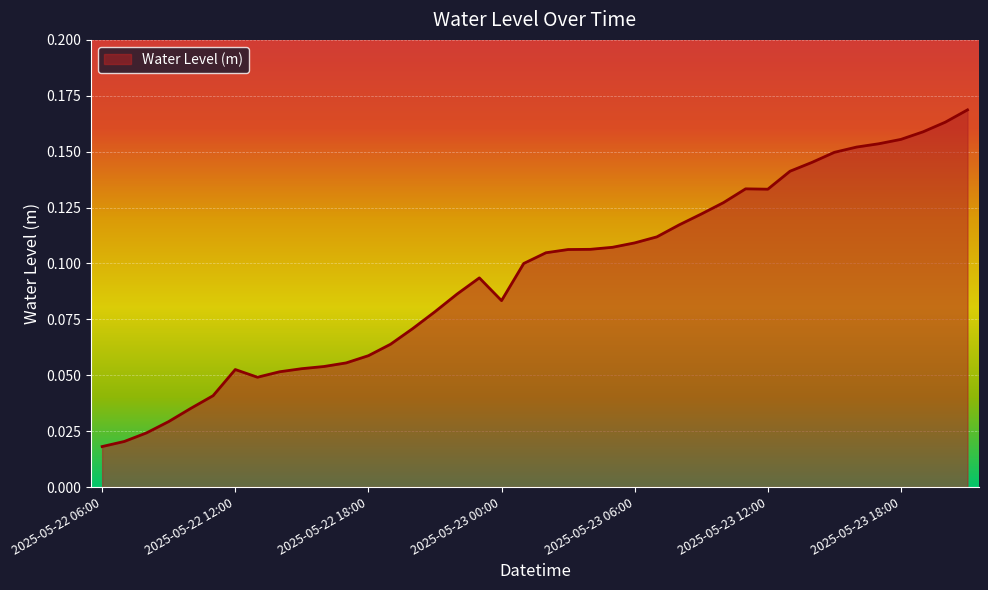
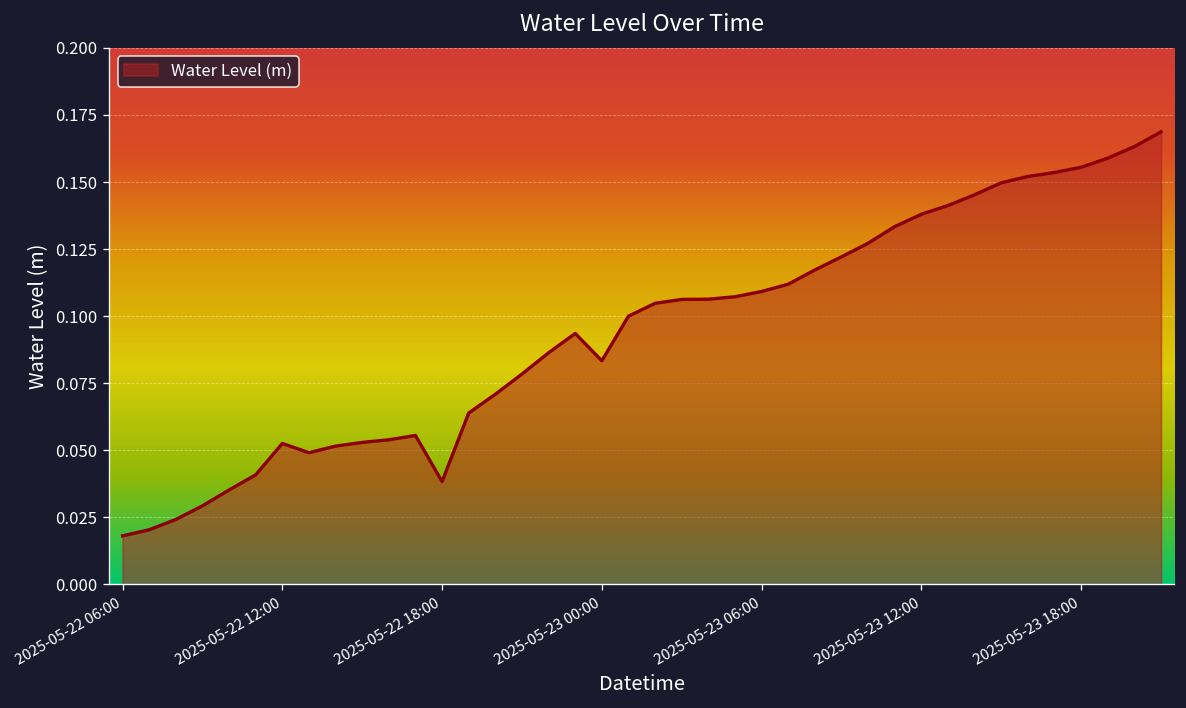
2025-05-22 18:00: 0.059 -> 0.038
2025-05-23 12:00: 0.133 -> 0.138
